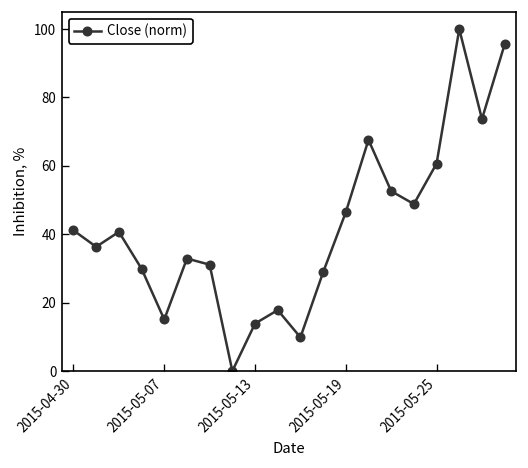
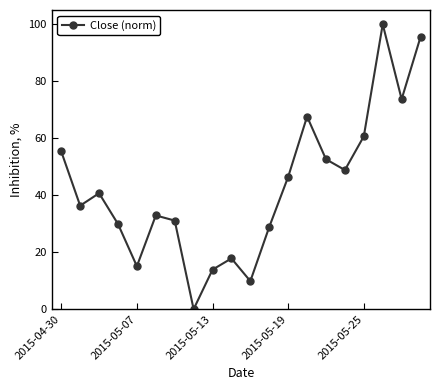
2015-04-30: 41 -> 55
